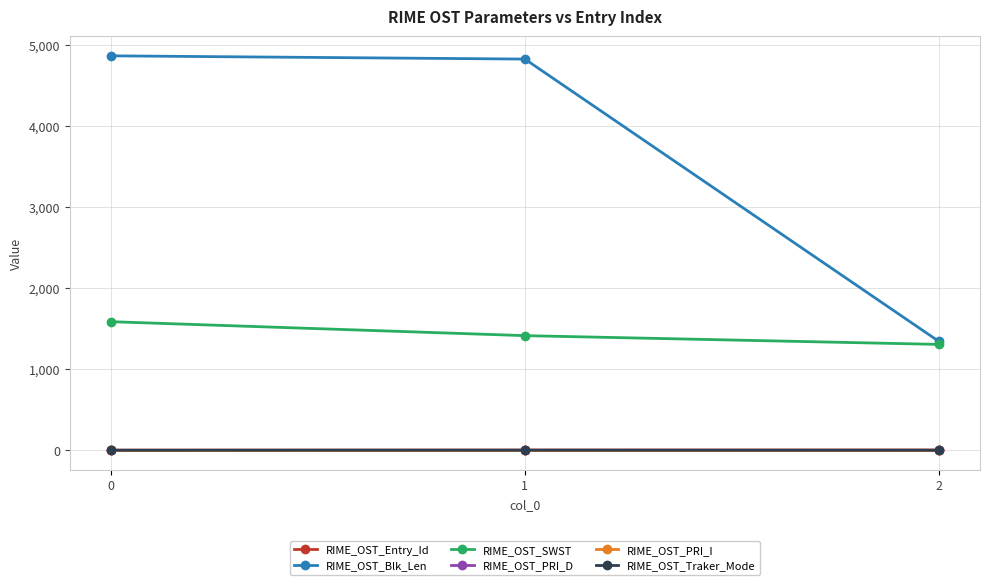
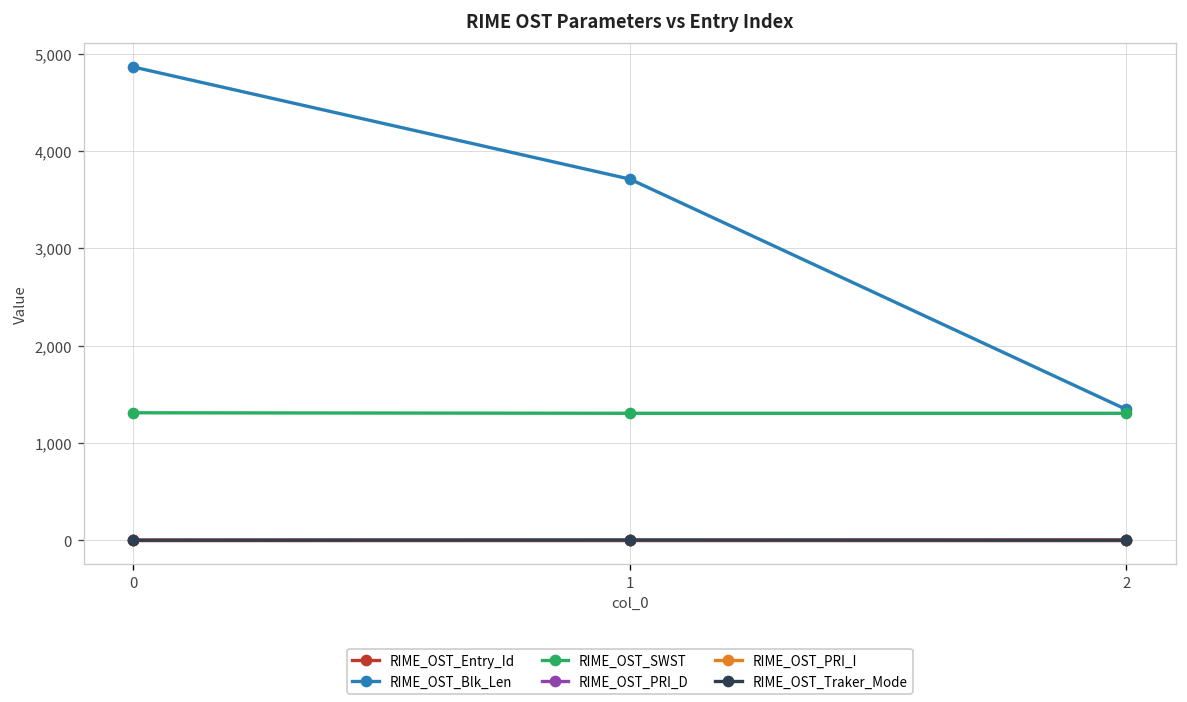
RIME_OST_SWST, 0: 1,600 -> 1,300
RIME_OST_Blk_Len, 1: 4,800 -> 3,700
RIME_OST_SWST, 1: 1,400 -> 1,300
